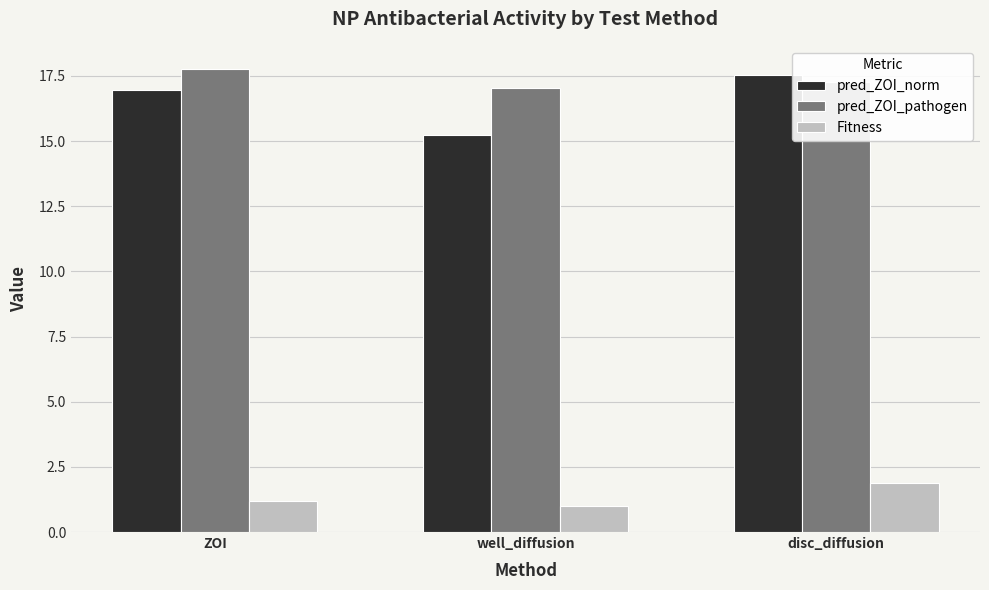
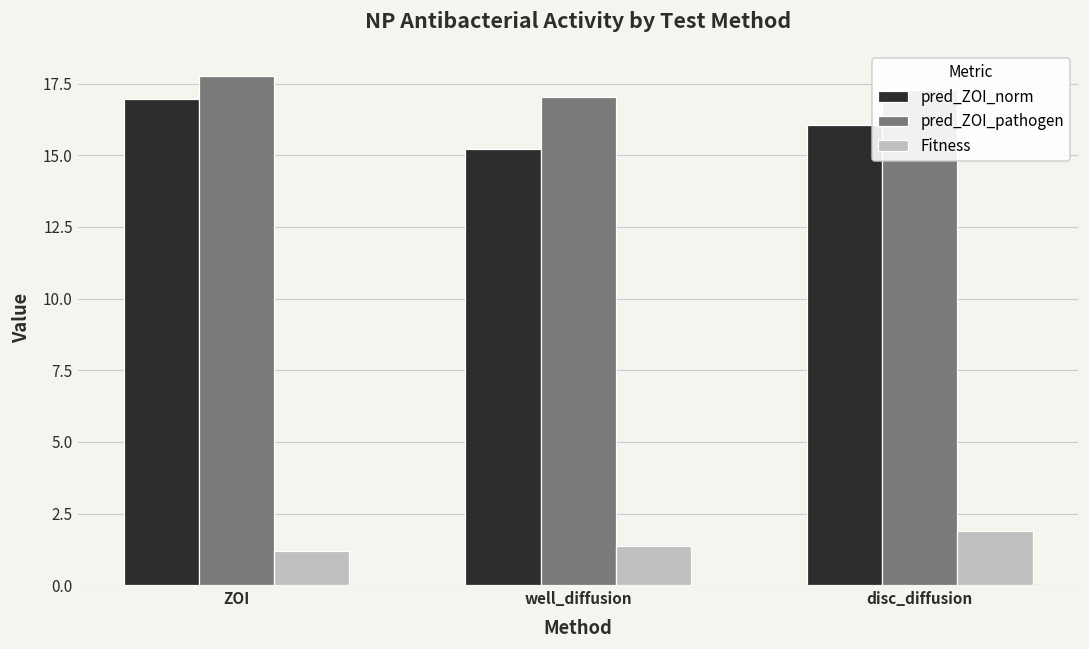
Fitness, well_diffusion: 1.0 -> 1.4
pred_ZOI_norm, disc_diffusion: 17.5 -> 16.1
